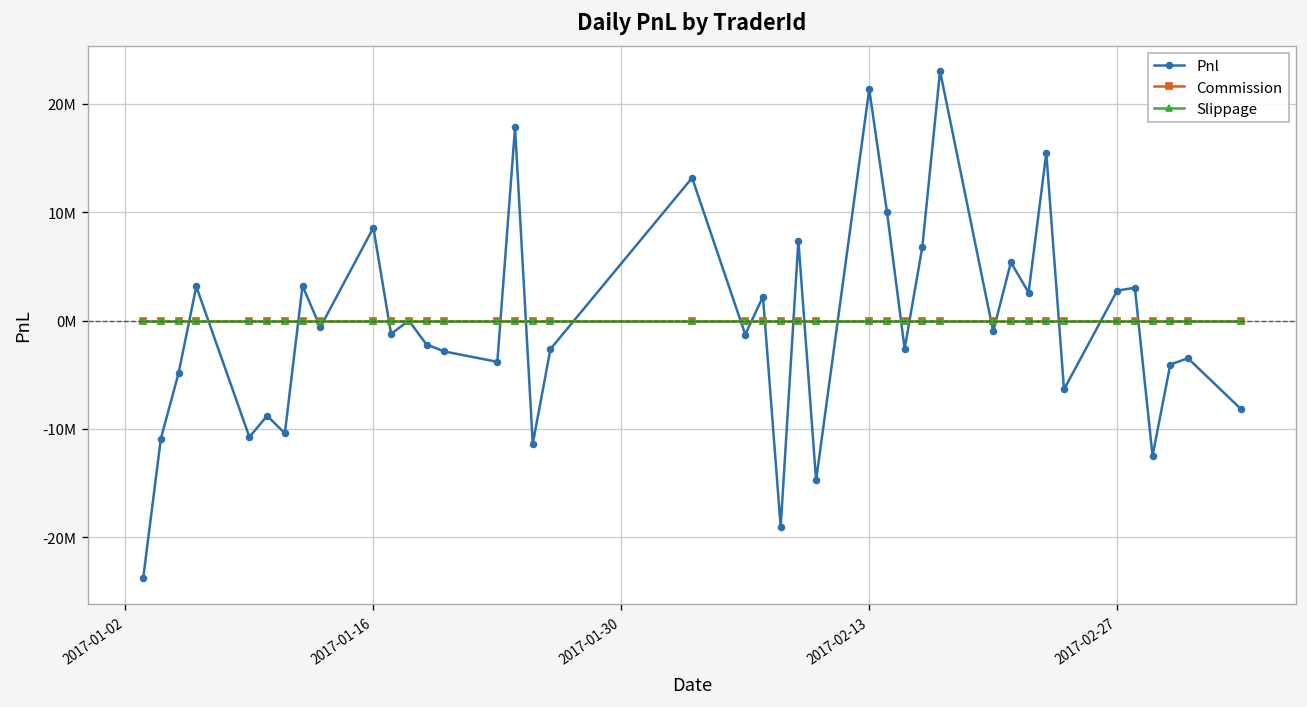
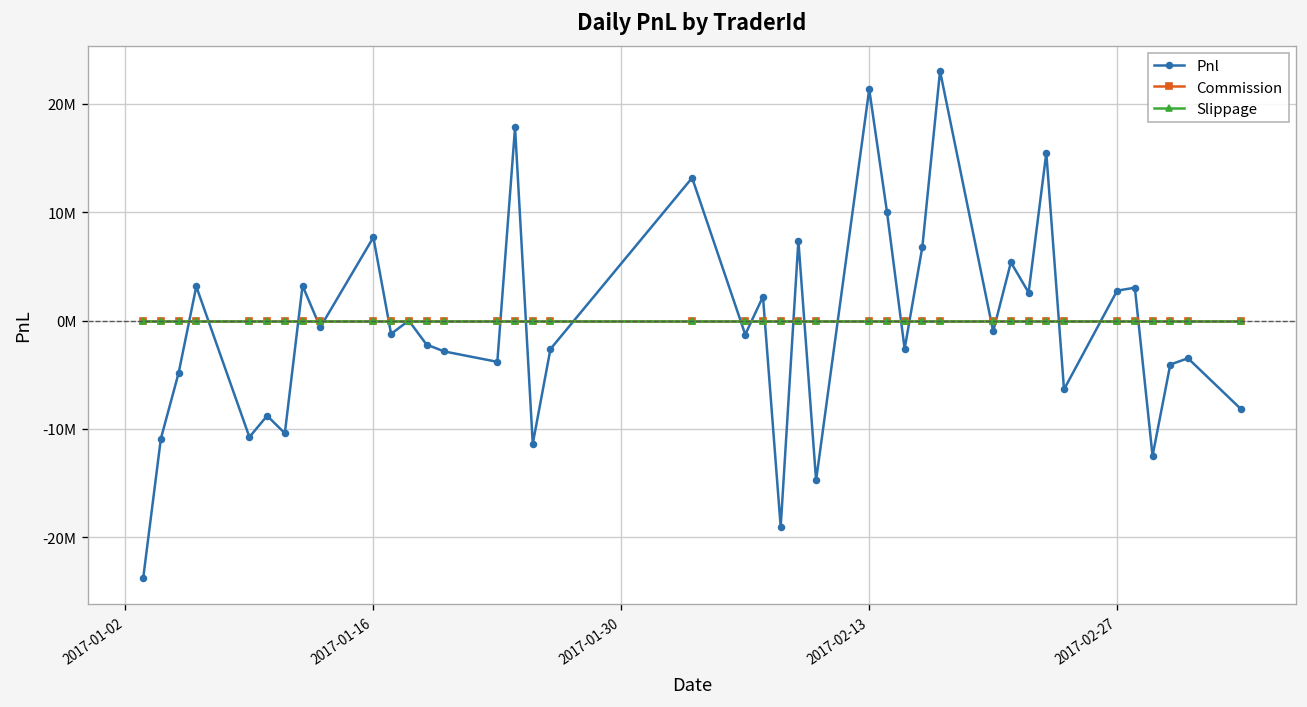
Pnl, 2017-01-16: 9000000 -> 8000000
